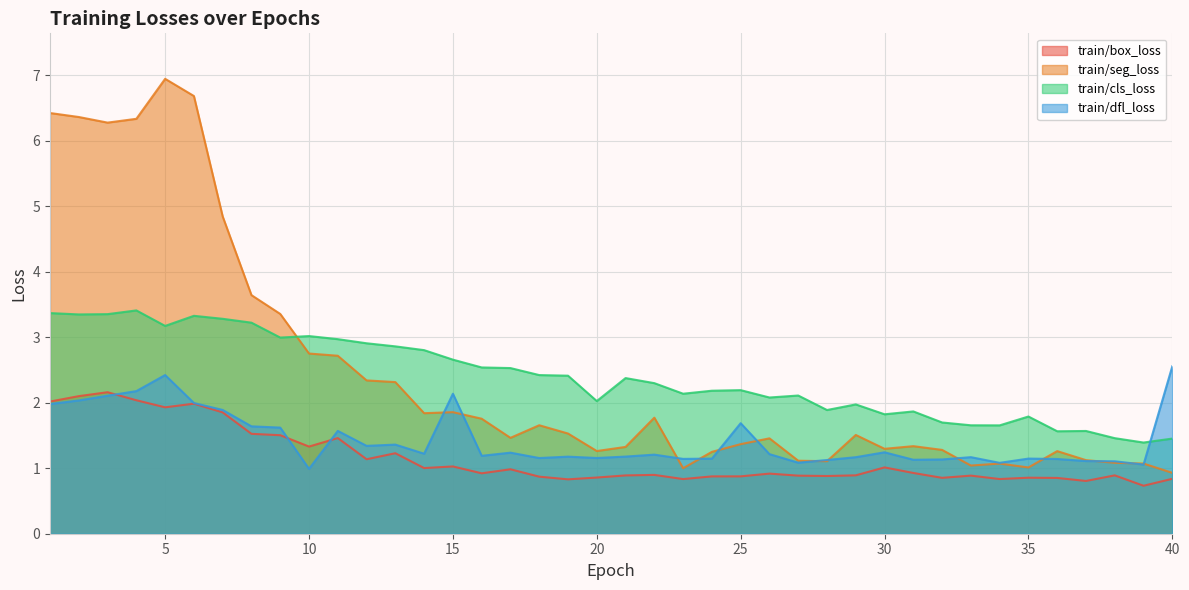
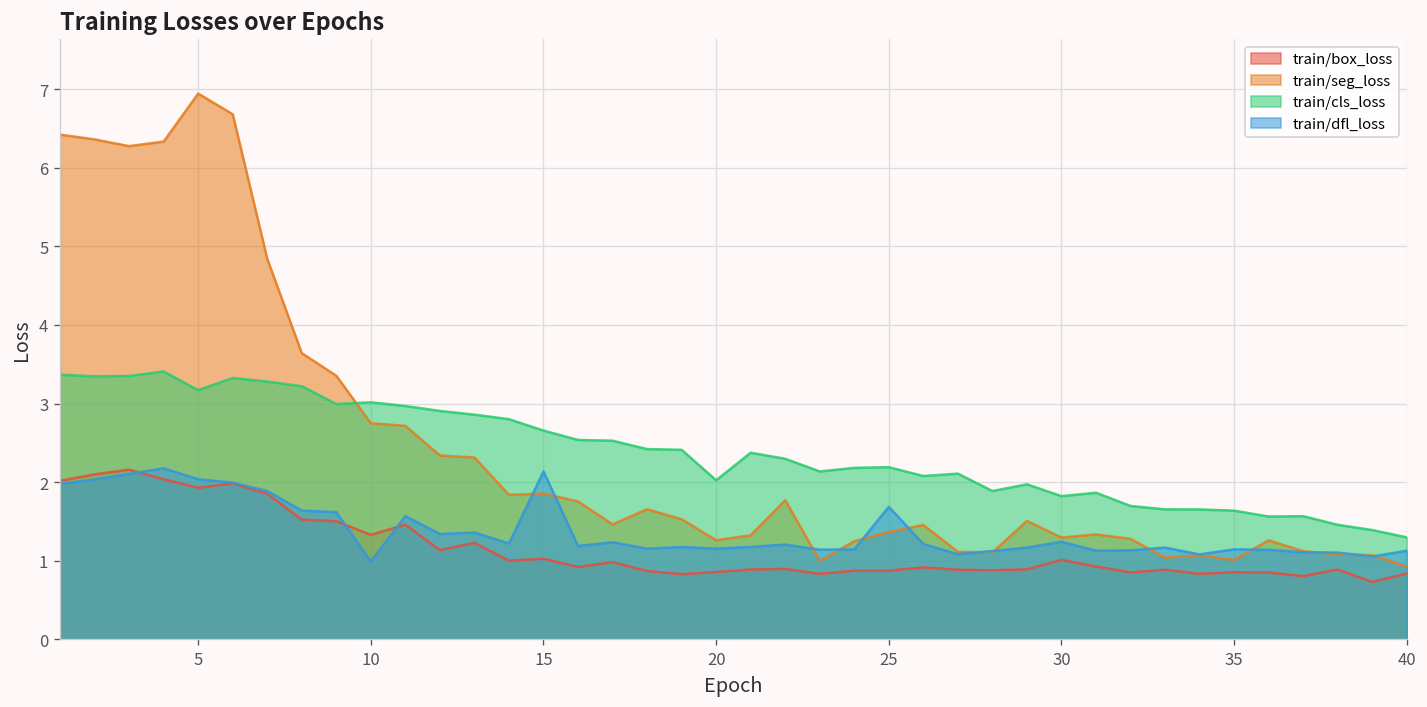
train/dfl_loss, 5: 2.4 -> 2.0
train/cls_loss, 35: 1.8 -> 1.6
train/cls_loss, 40: 1.5 -> 1.3
train/dfl_loss, 40: 2.6 -> 1.1
